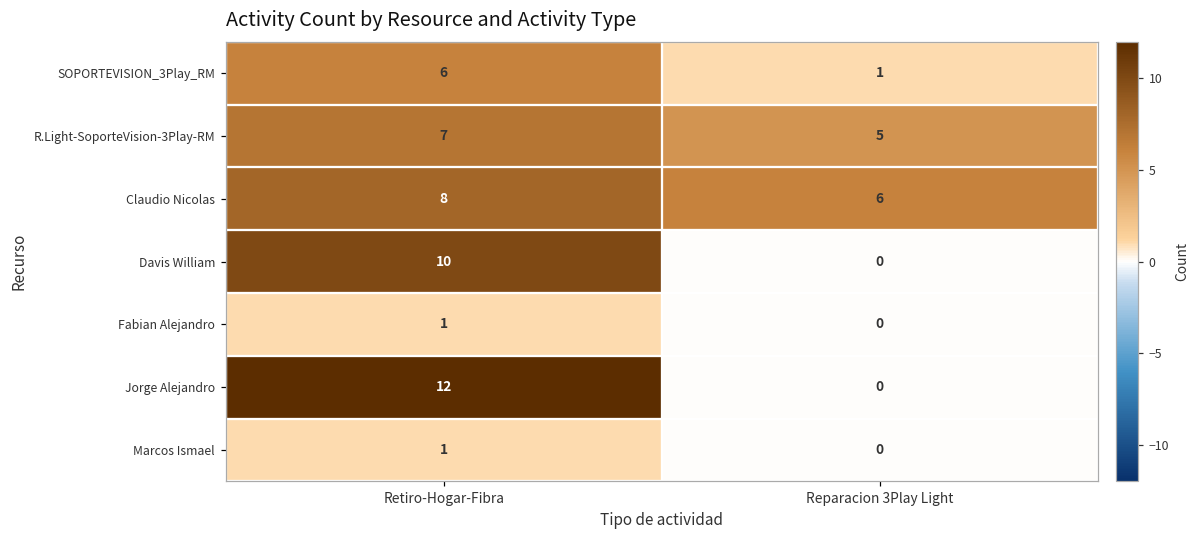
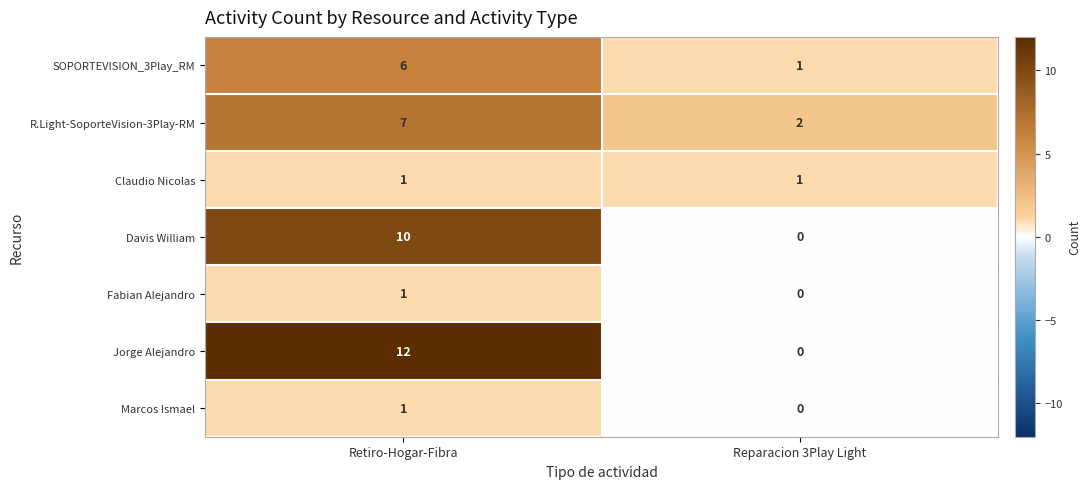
R.Light-SoporteVision-3Play-RM, Reparacion 3Play Light: 5 -> 2
Claudio Nicolas, Retiro-Hogar-Fibra: 8 -> 1
Claudio Nicolas, Reparacion 3Play Light: 6 -> 1
